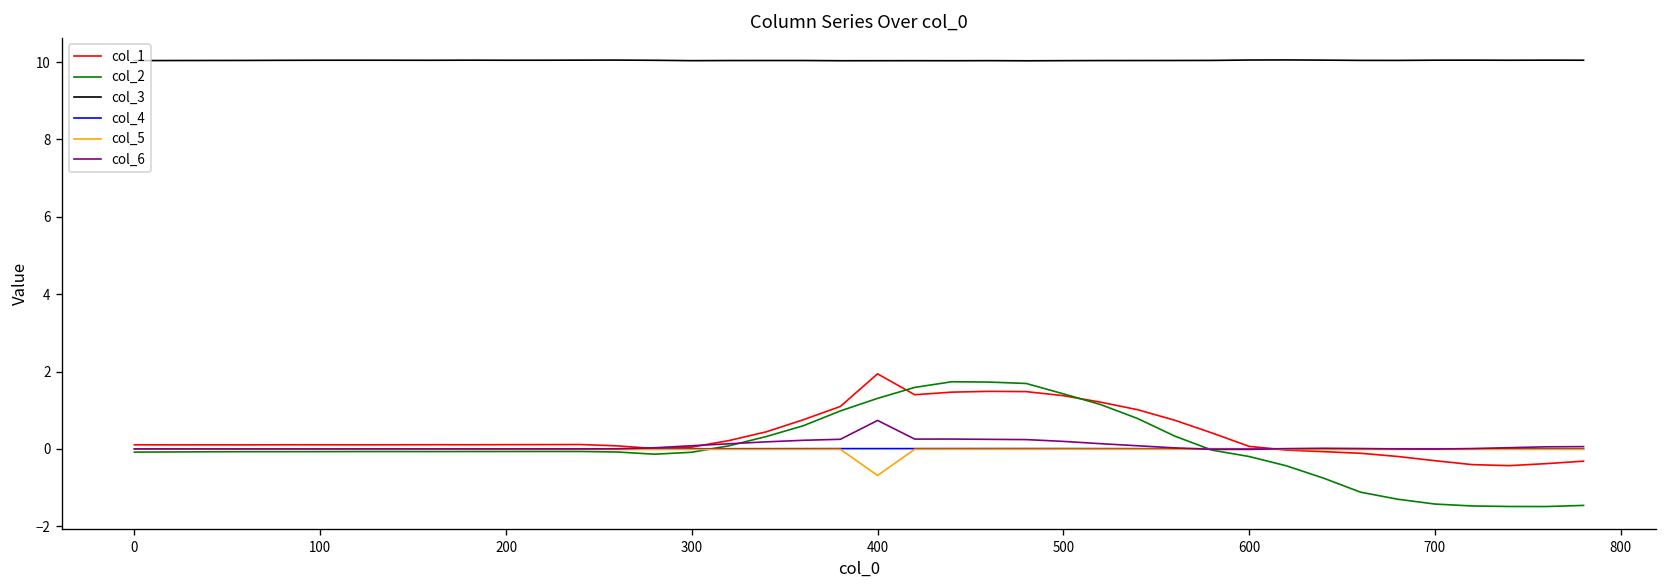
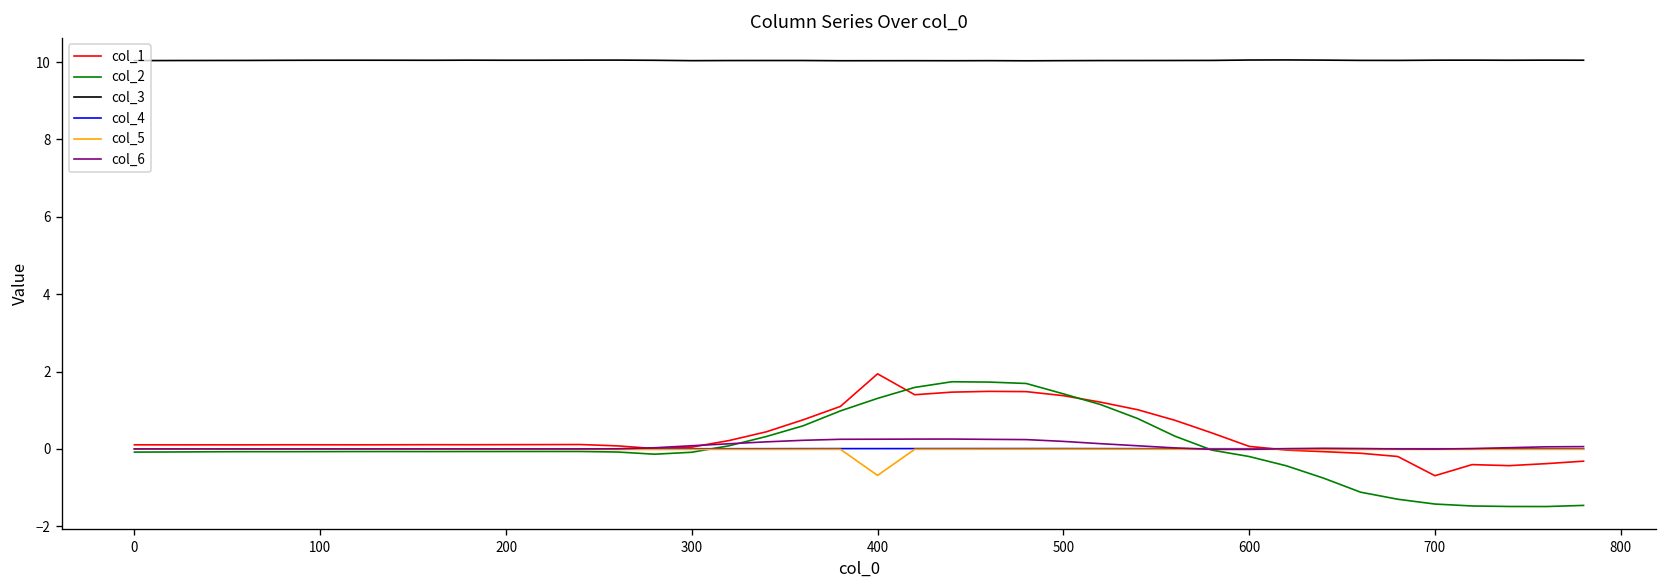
col_6, 400: 0.7 -> 0.3
col_1, 700: -0.3 -> -0.7
